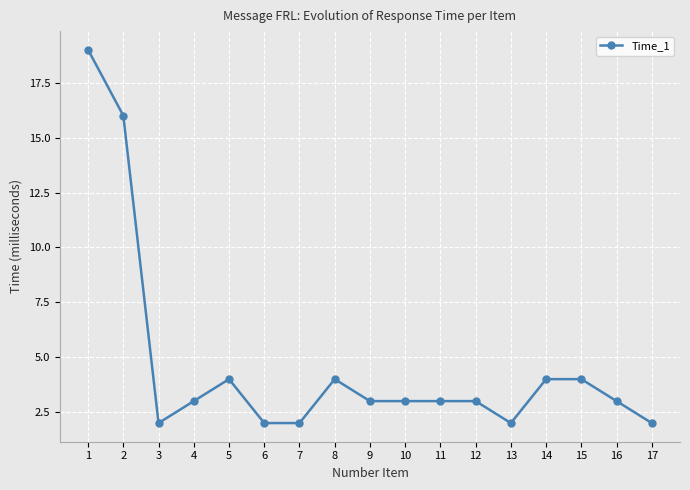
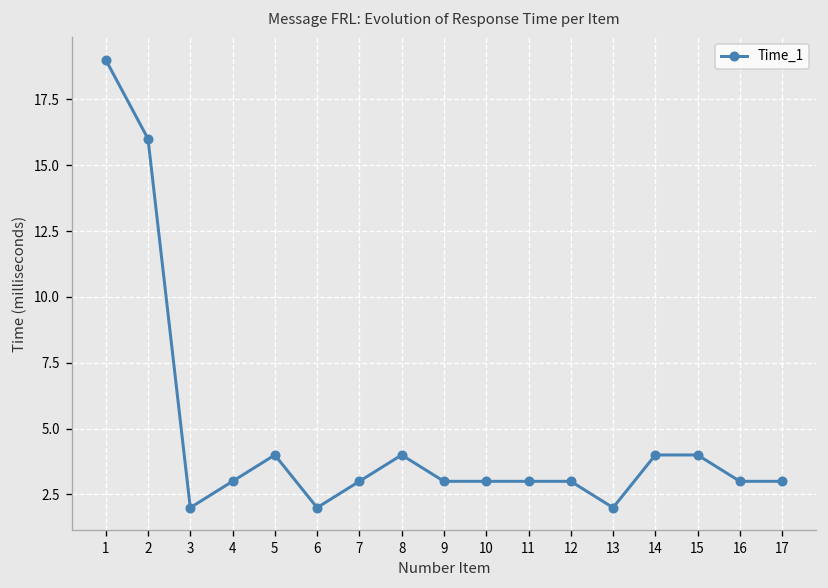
7: 2 -> 3
17: 2 -> 3
